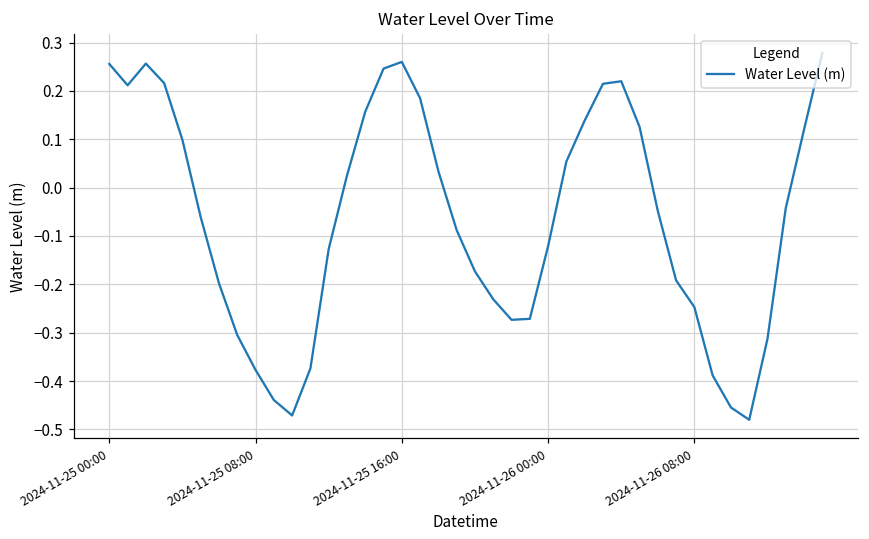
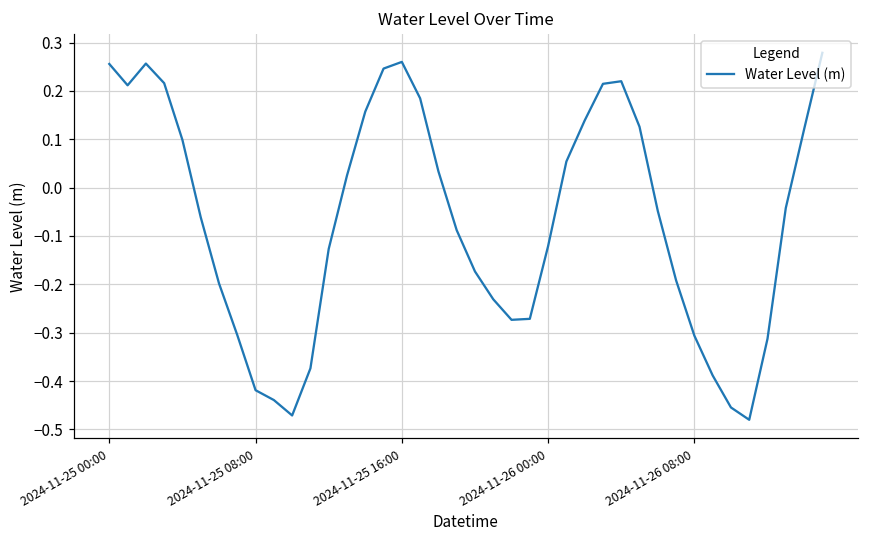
2024-11-25 08:00: -0.38 -> -0.42
2024-11-26 08:00: -0.25 -> -0.31
